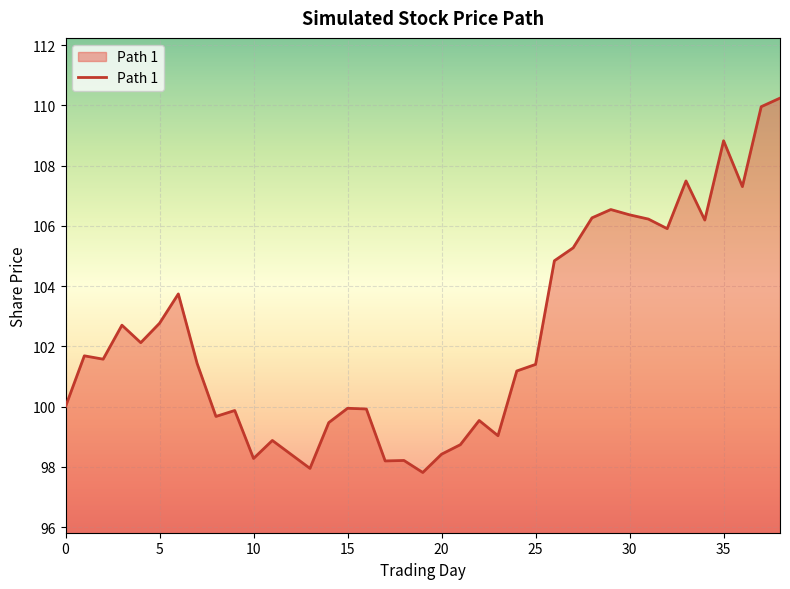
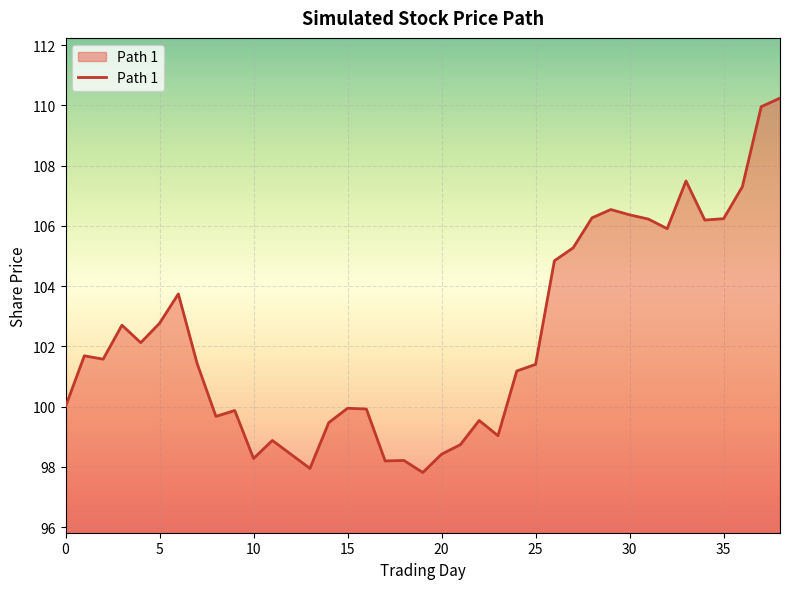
35: 108.8 -> 106.2
